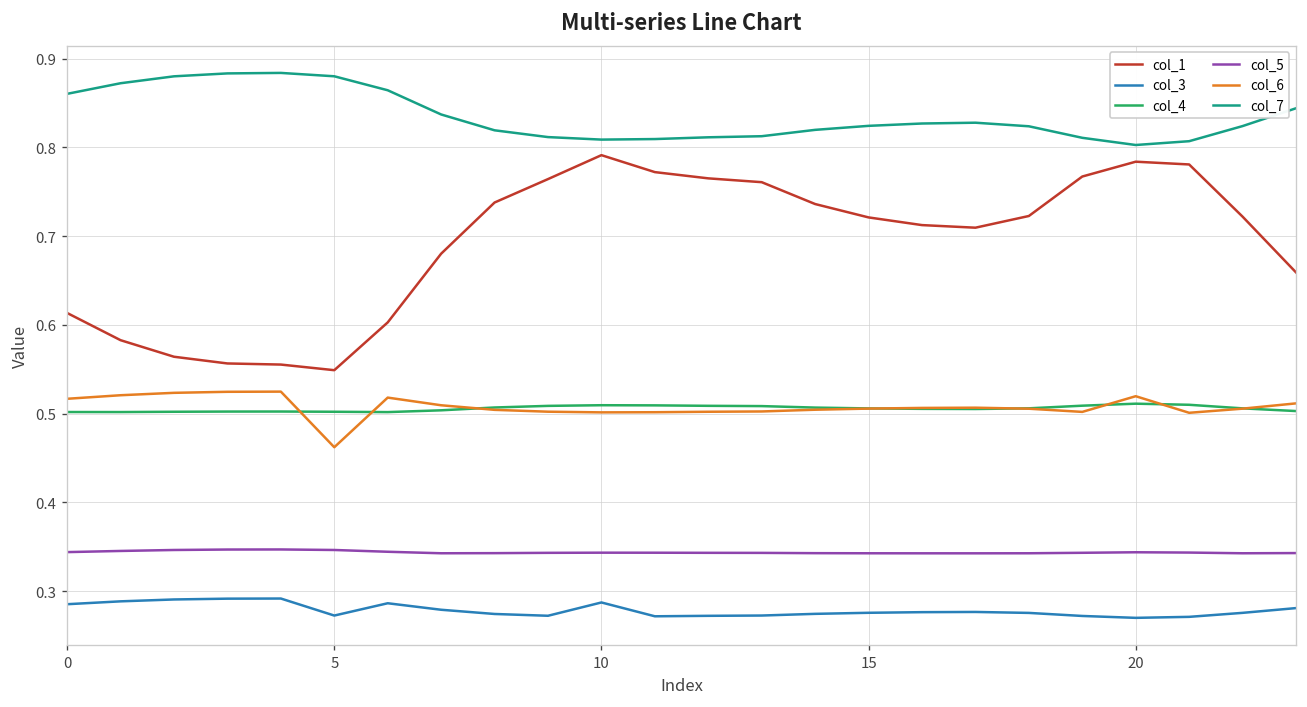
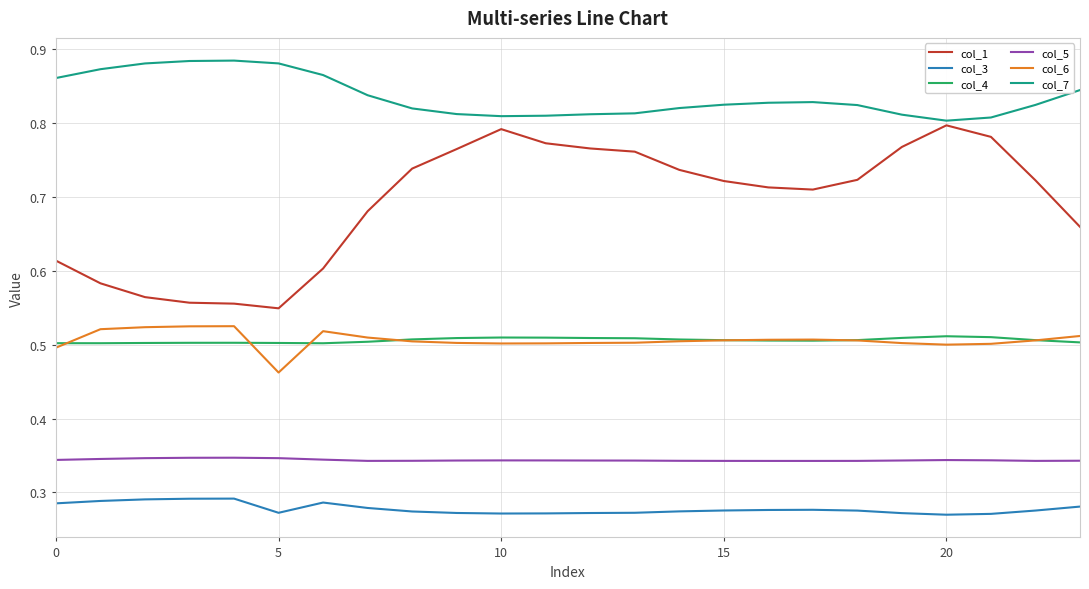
col_6, 0: 0.52 -> 0.50
col_3, 10: 0.29 -> 0.27
col_1, 20: 0.78 -> 0.80
col_6, 20: 0.52 -> 0.50
